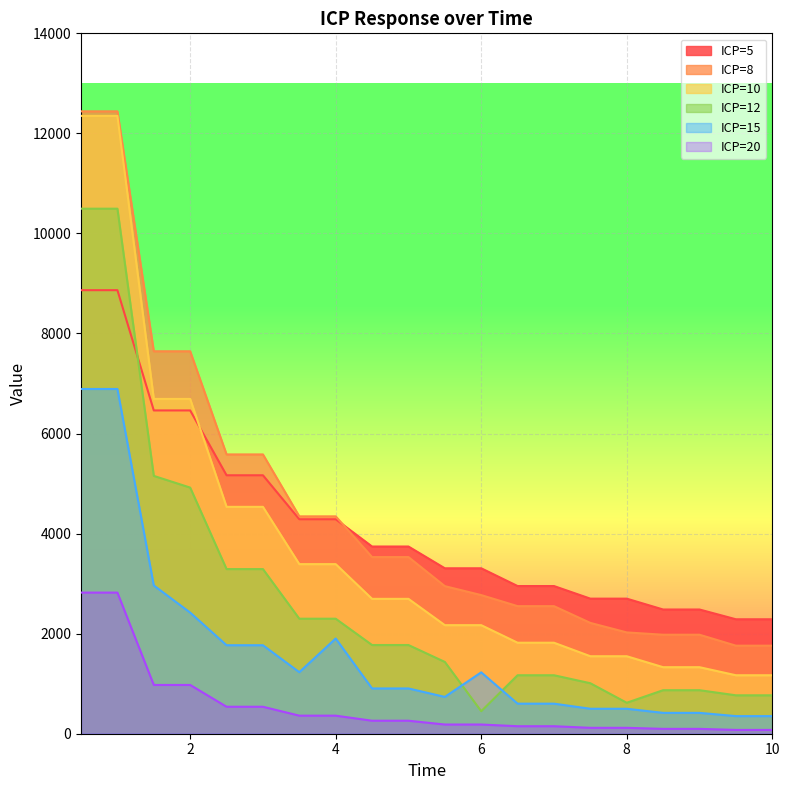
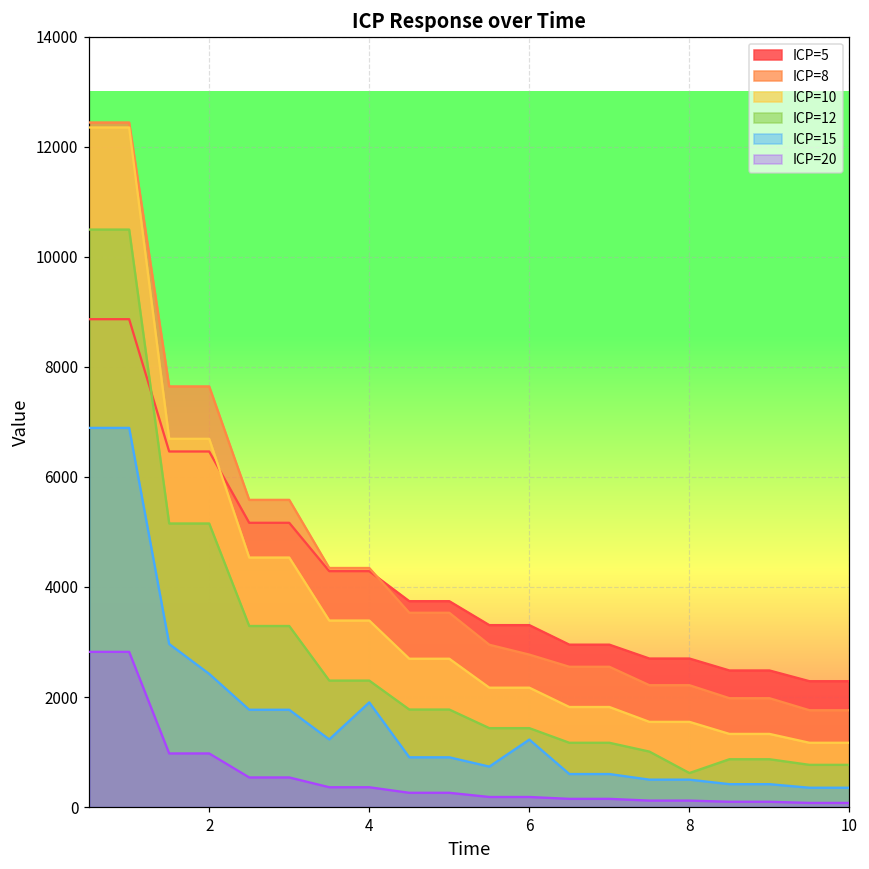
ICP=12, 2: 4900 -> 5200
ICP=12, 6: 500 -> 1400
ICP=8, 8: 2000 -> 2200
